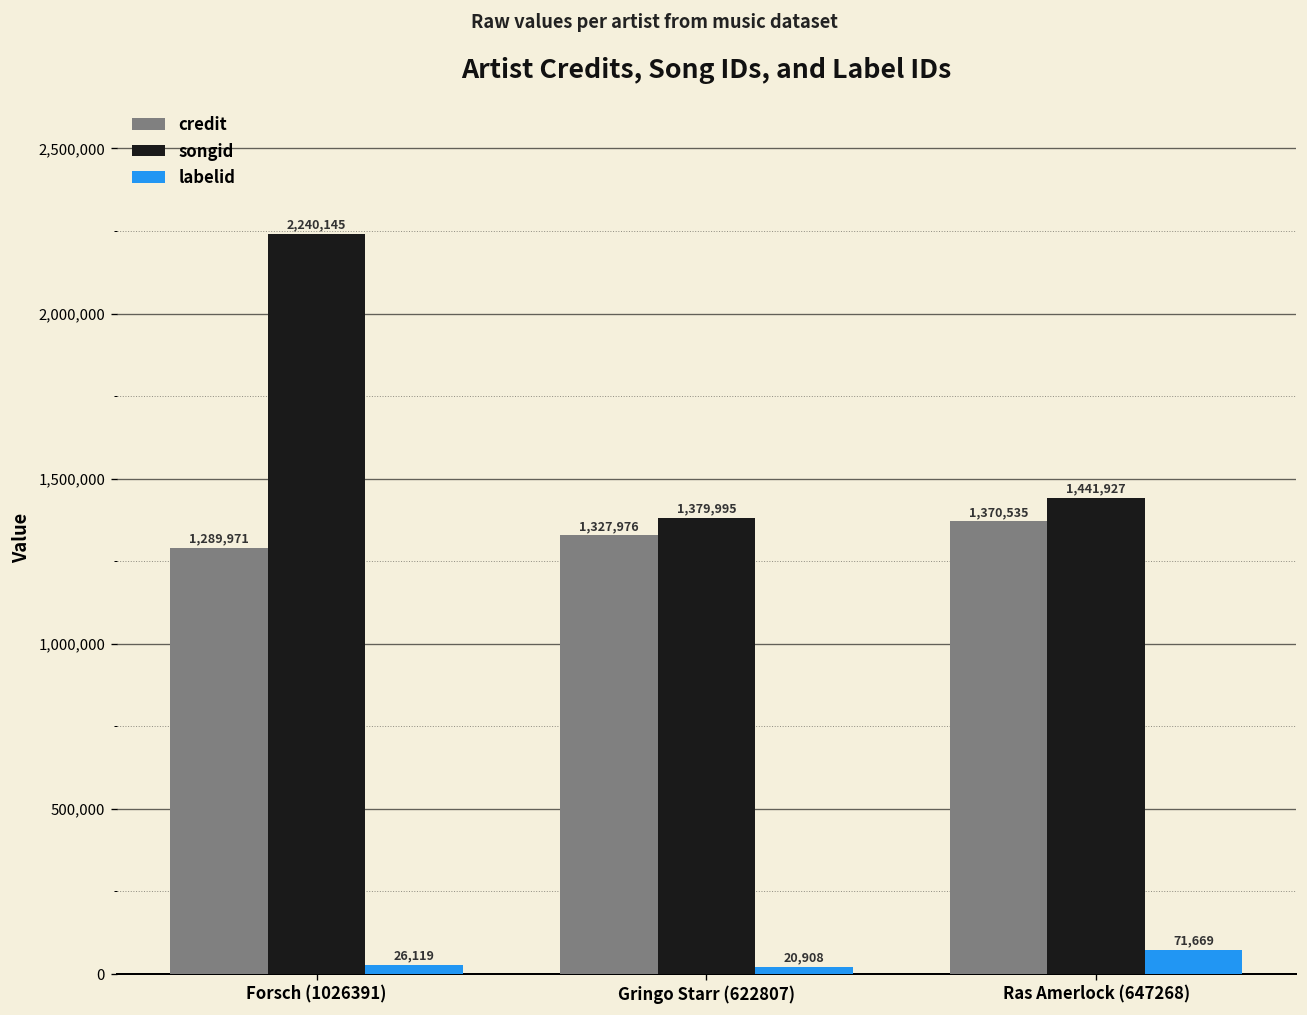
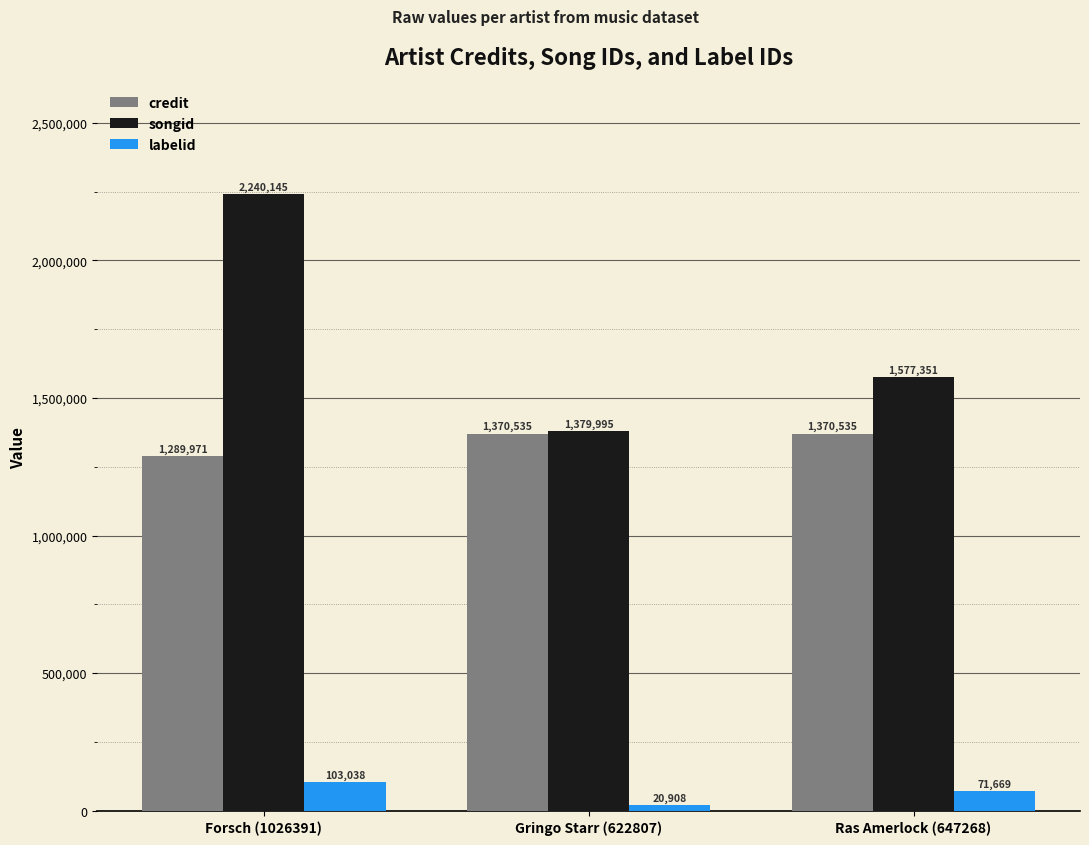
labelid, Forsch (1026391): 26,119 -> 103,038
credit, Gringo Starr (622807): 1,327,976 -> 1,370,535
songid, Ras Amerlock (647268): 1,441,927 -> 1,577,351
